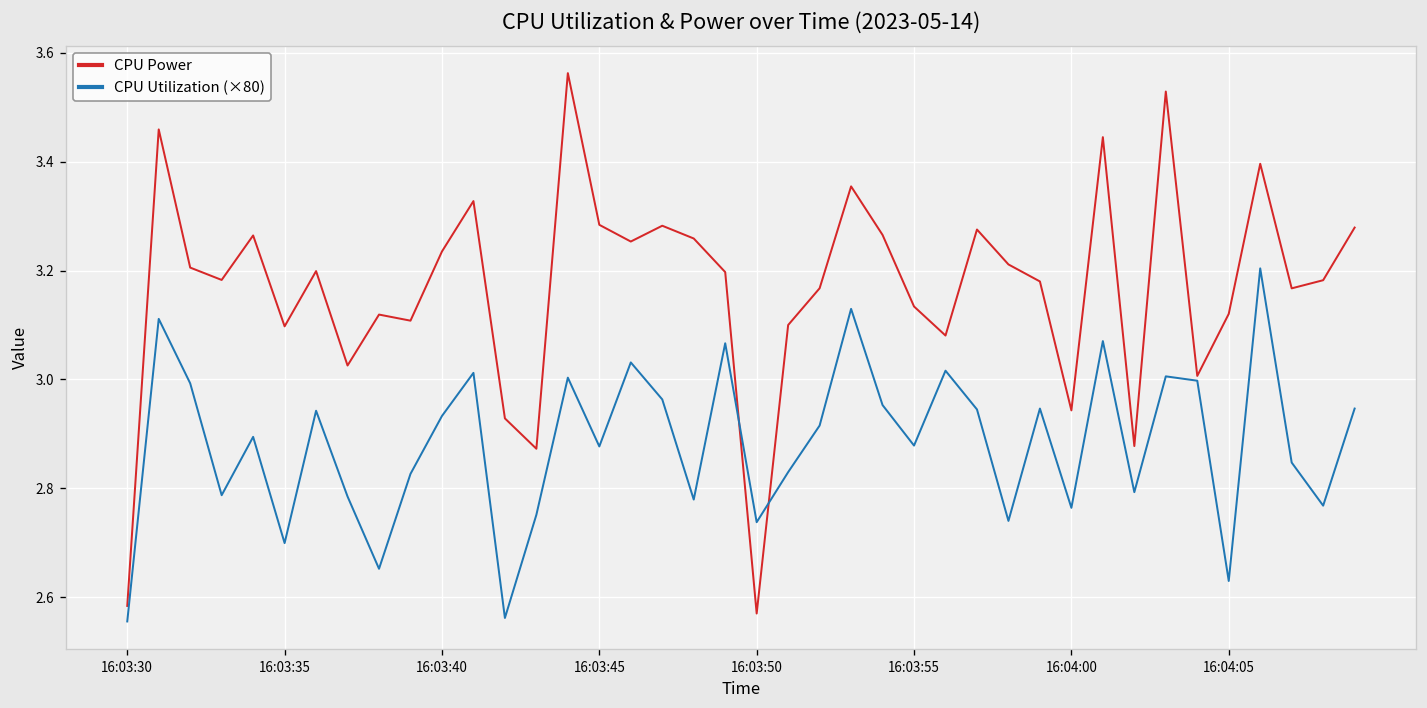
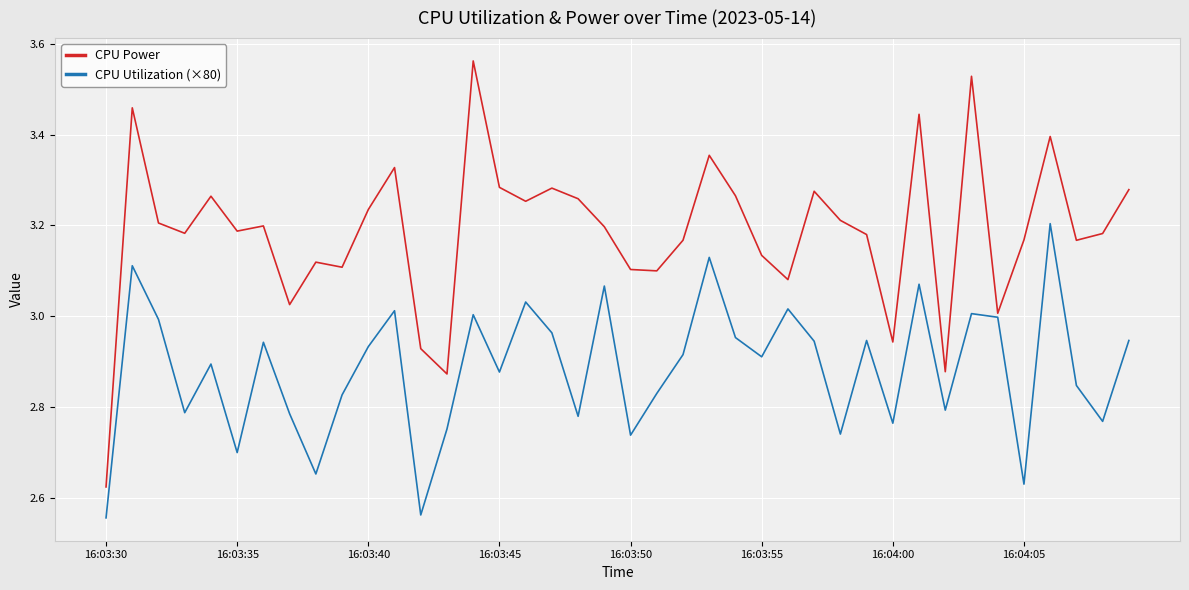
CPU Power, 16:03:30: 2.58 -> 2.62
CPU Power, 16:03:35: 3.10 -> 3.19
CPU Power, 16:03:50: 2.57 -> 3.10
CPU Utilization (×80), 16:03:55: 2.88 -> 2.91
CPU Power, 16:04:05: 3.12 -> 3.17
